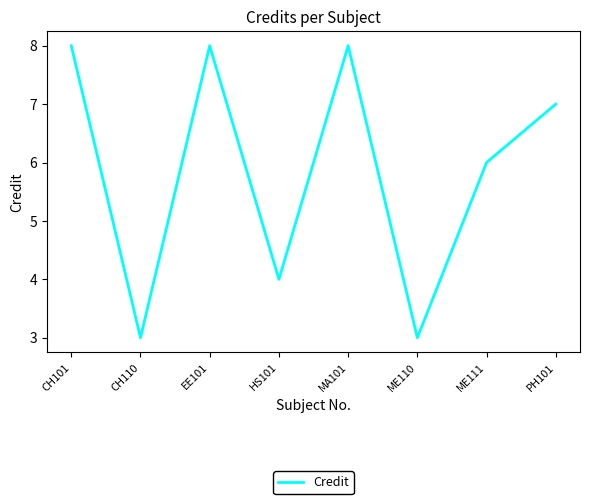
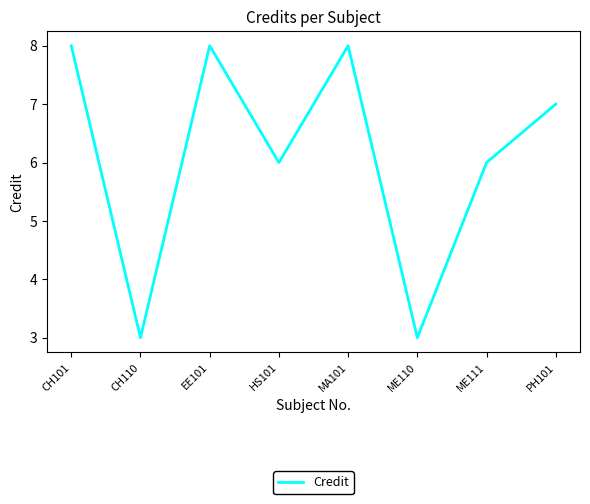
HS101: 4 -> 6
